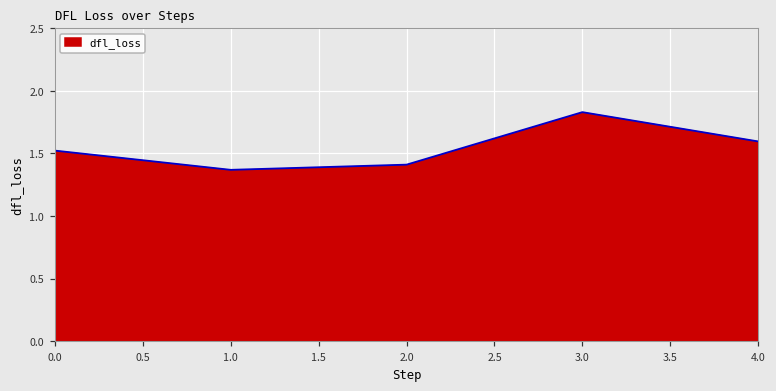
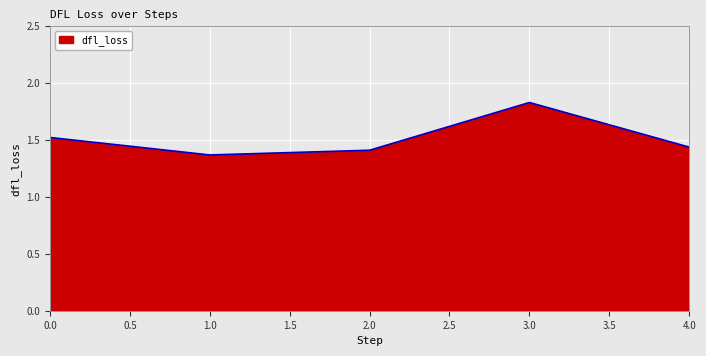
4.0: 1.60 -> 1.44
